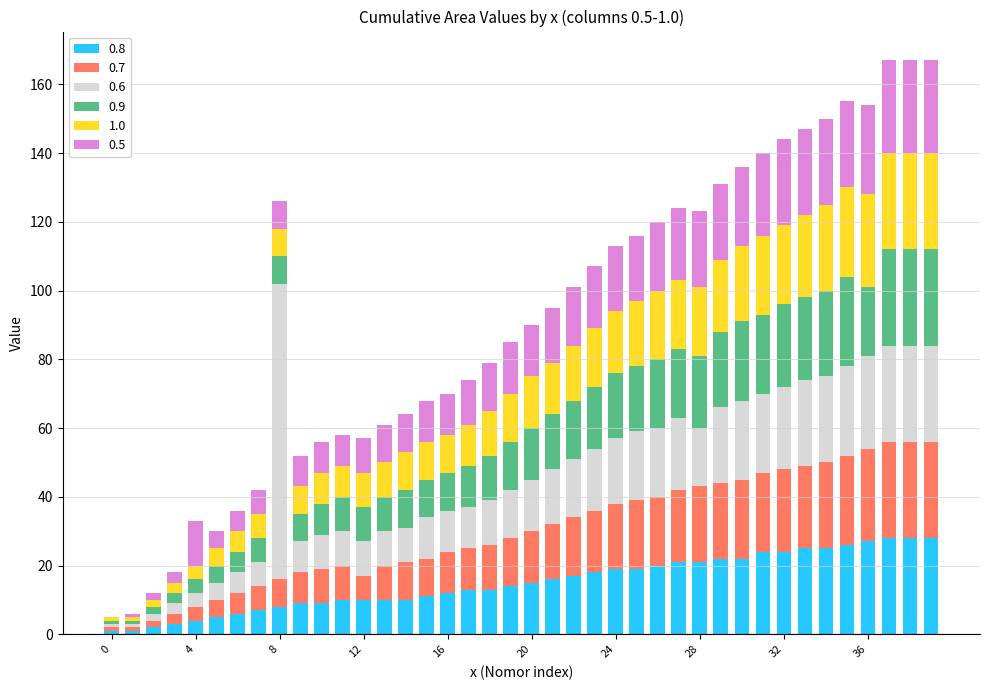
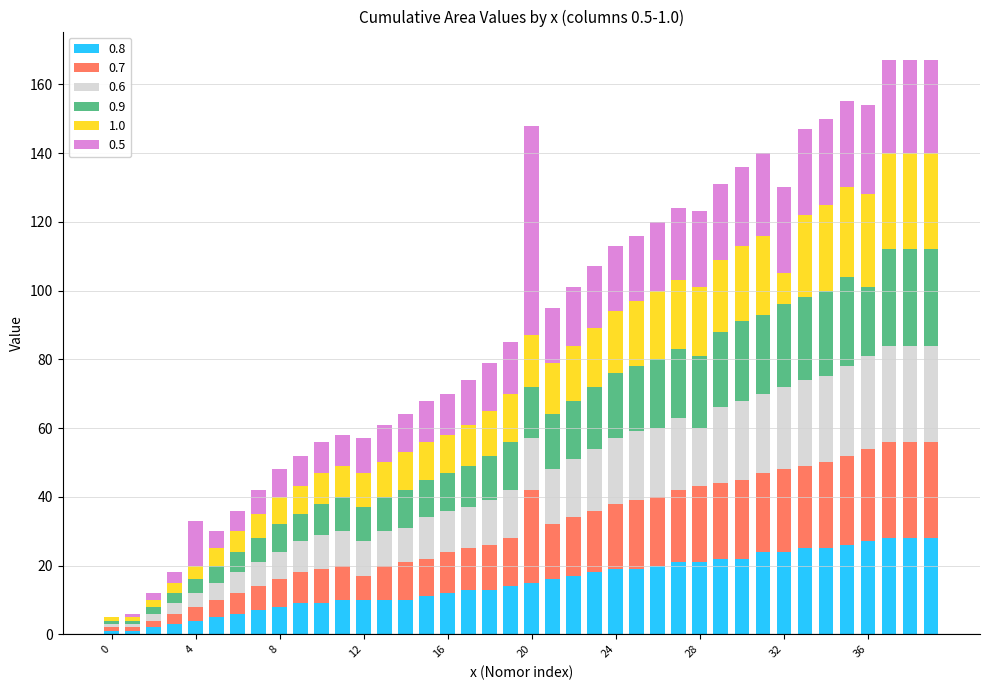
0.6, 8: 86 -> 8
0.7, 20: 15 -> 27
0.5, 20: 15 -> 61
1.0, 32: 23 -> 9
